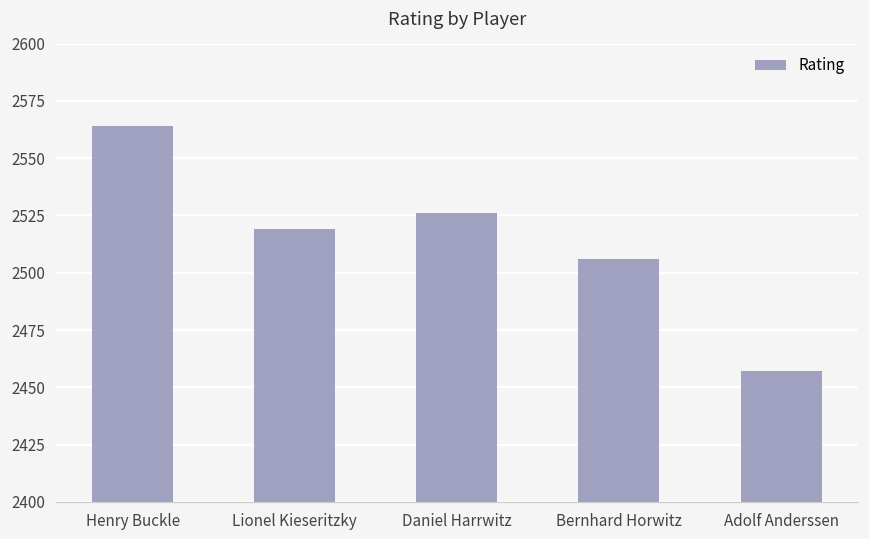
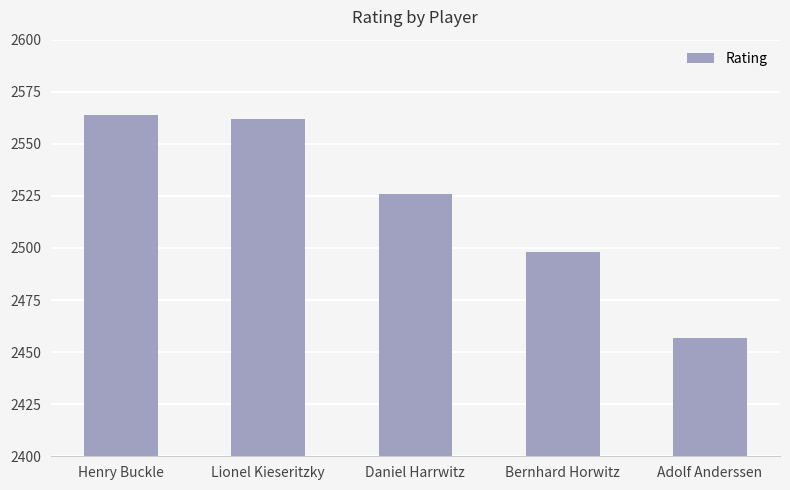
Lionel Kieseritzky: 2519 -> 2562
Bernhard Horwitz: 2506 -> 2498
